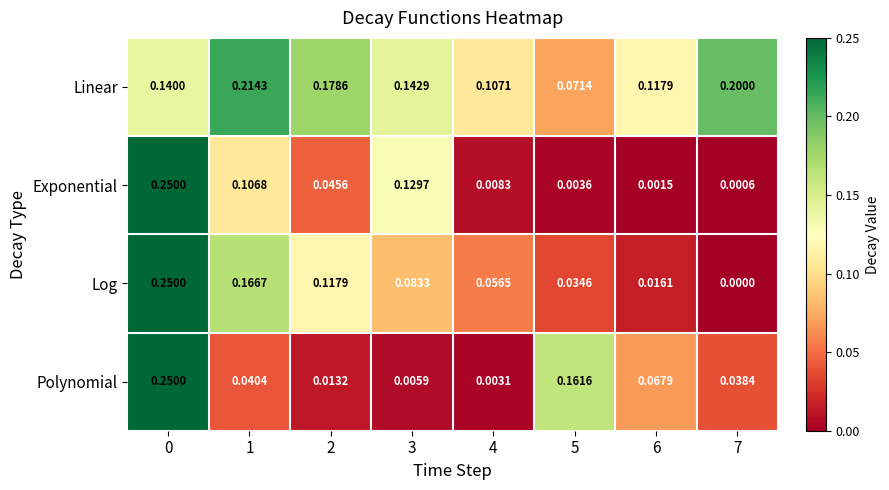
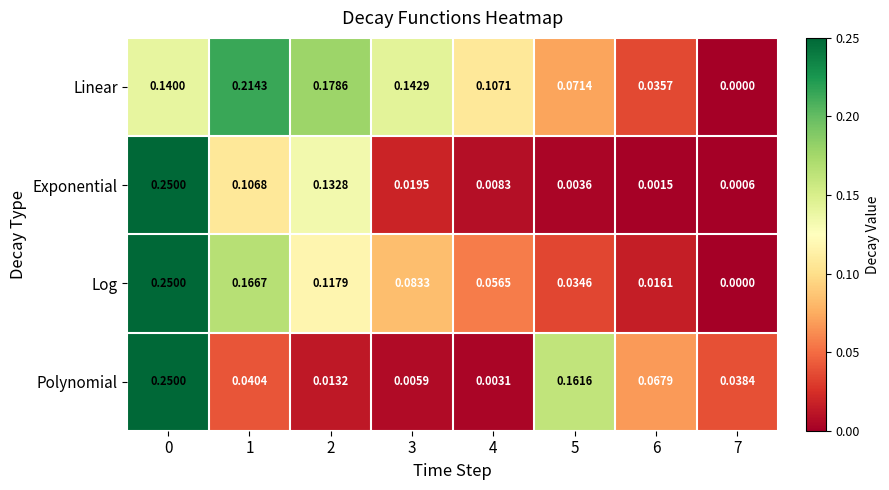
Linear, 6: 0.1179 -> 0.0357
Linear, 7: 0.2000 -> 0.0000
Exponential, 2: 0.0456 -> 0.1328
Exponential, 3: 0.1297 -> 0.0195
